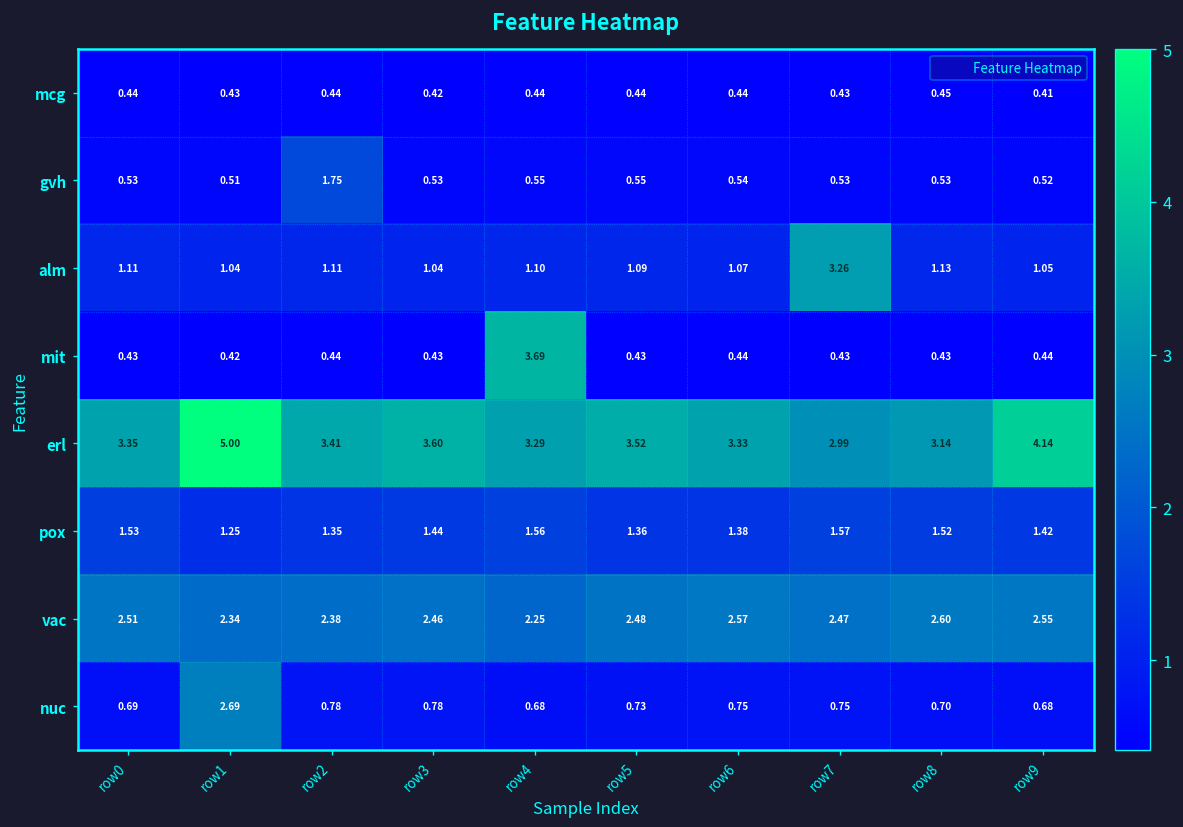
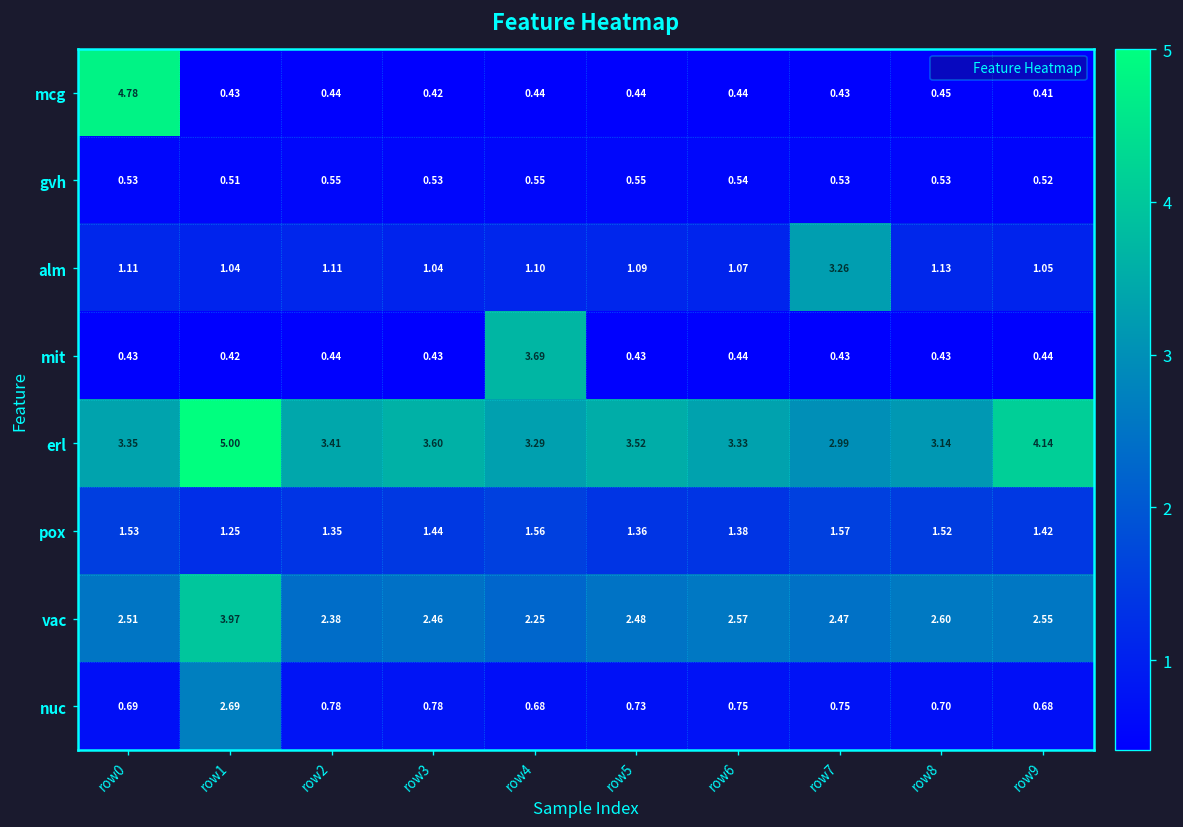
mcg, row0: 0.44 -> 4.78
gvh, row2: 1.75 -> 0.55
vac, row1: 2.34 -> 3.97
